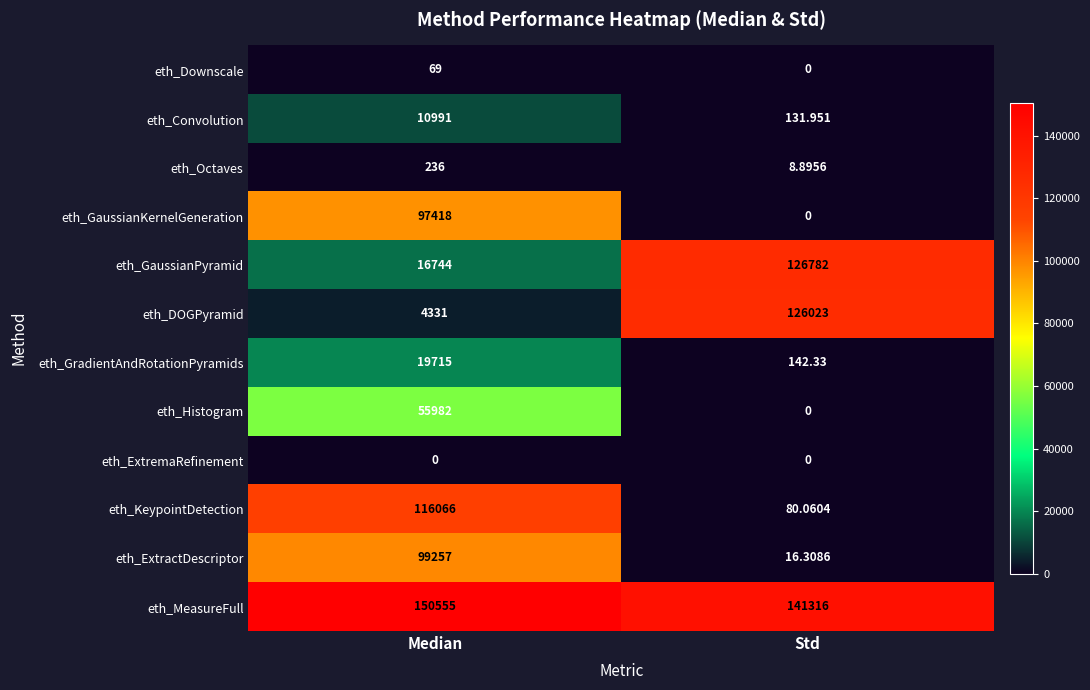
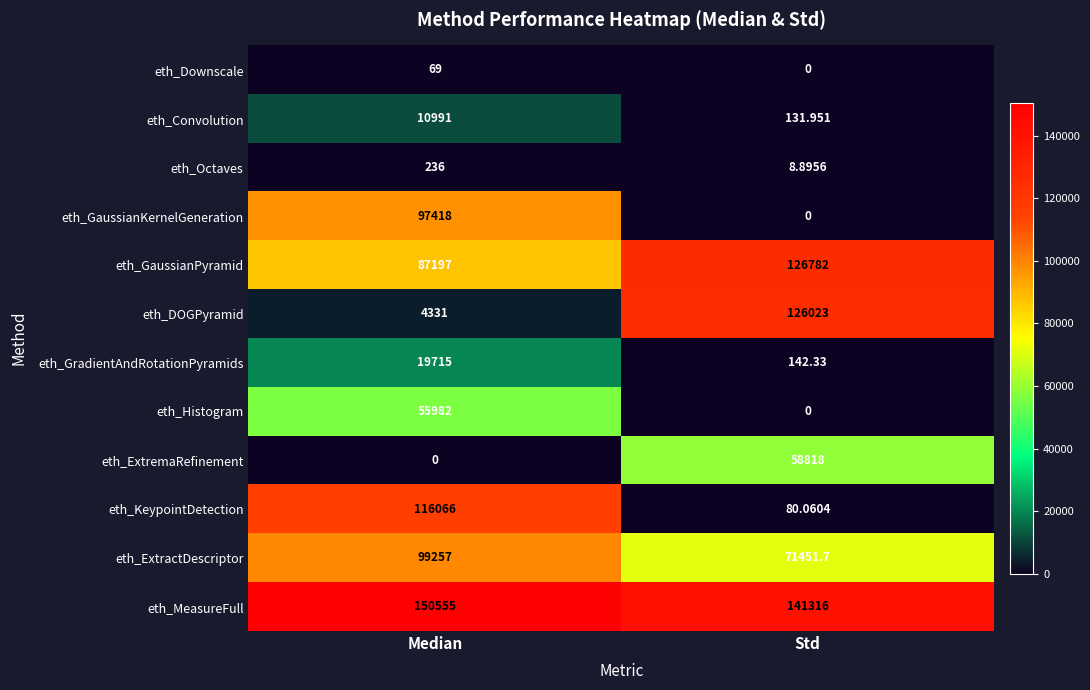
eth_GaussianPyramid, Median: 16744 -> 87197
eth_ExtremaRefinement, Std: 0 -> 58818
eth_ExtractDescriptor, Std: 16.3086 -> 71451.7
